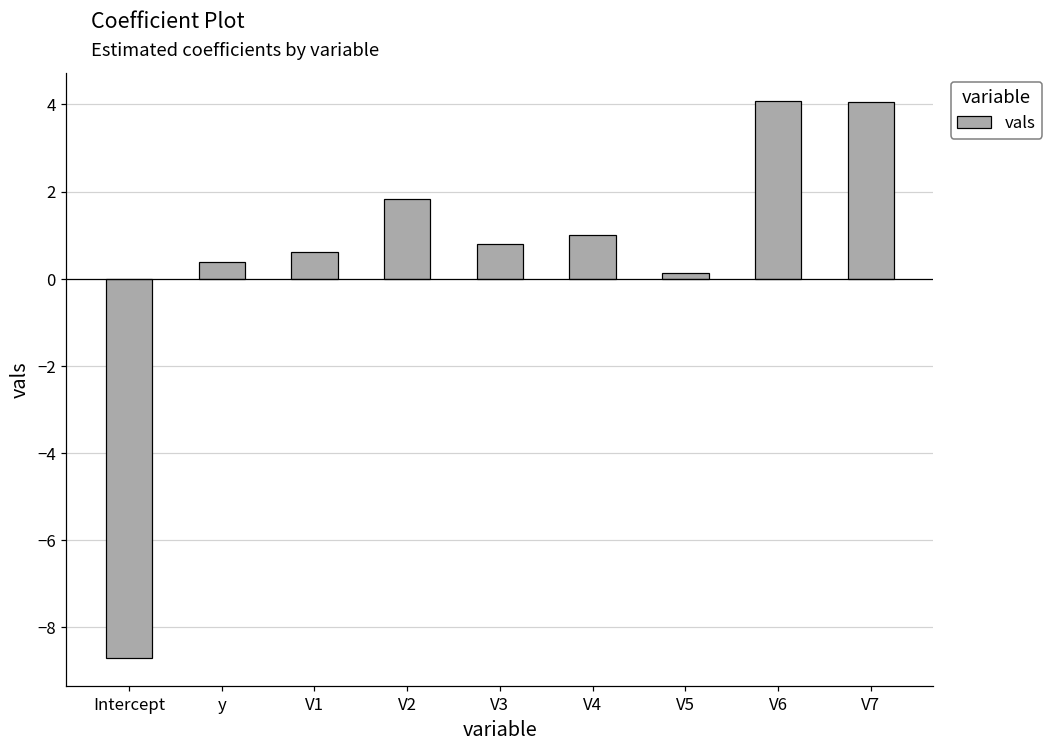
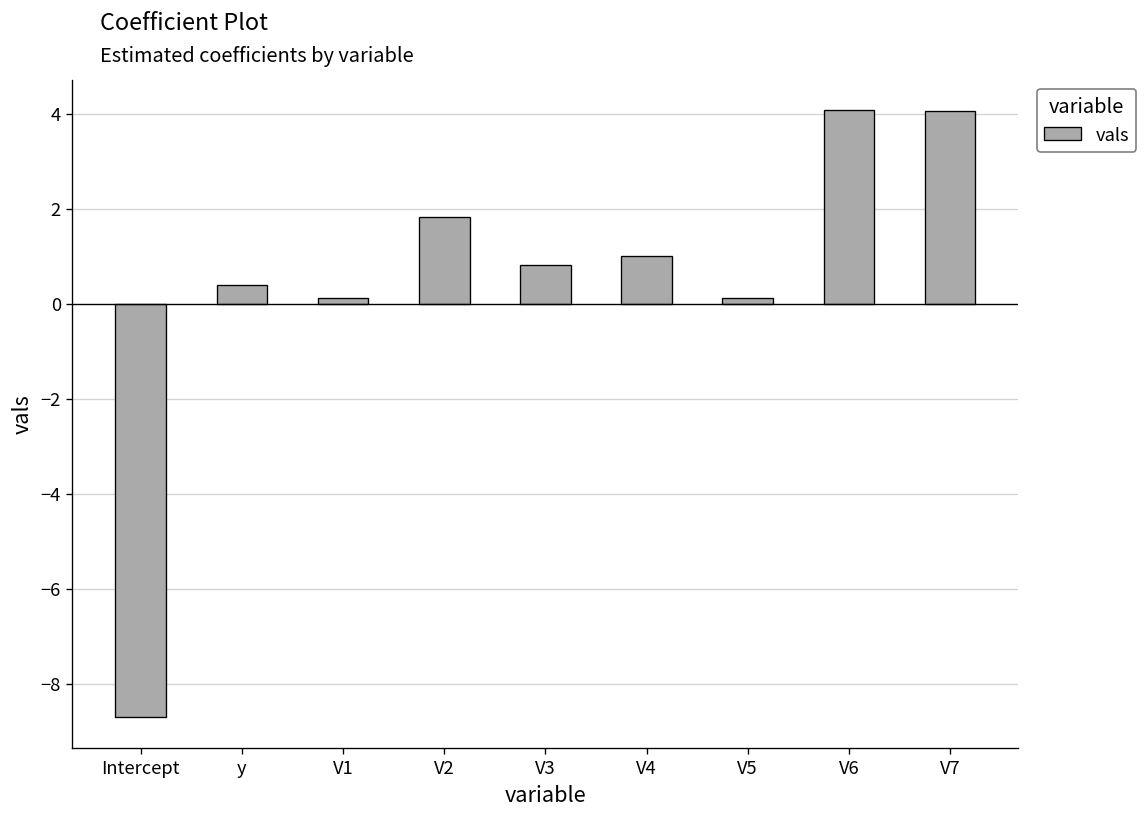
V1: 0.6 -> 0.1
